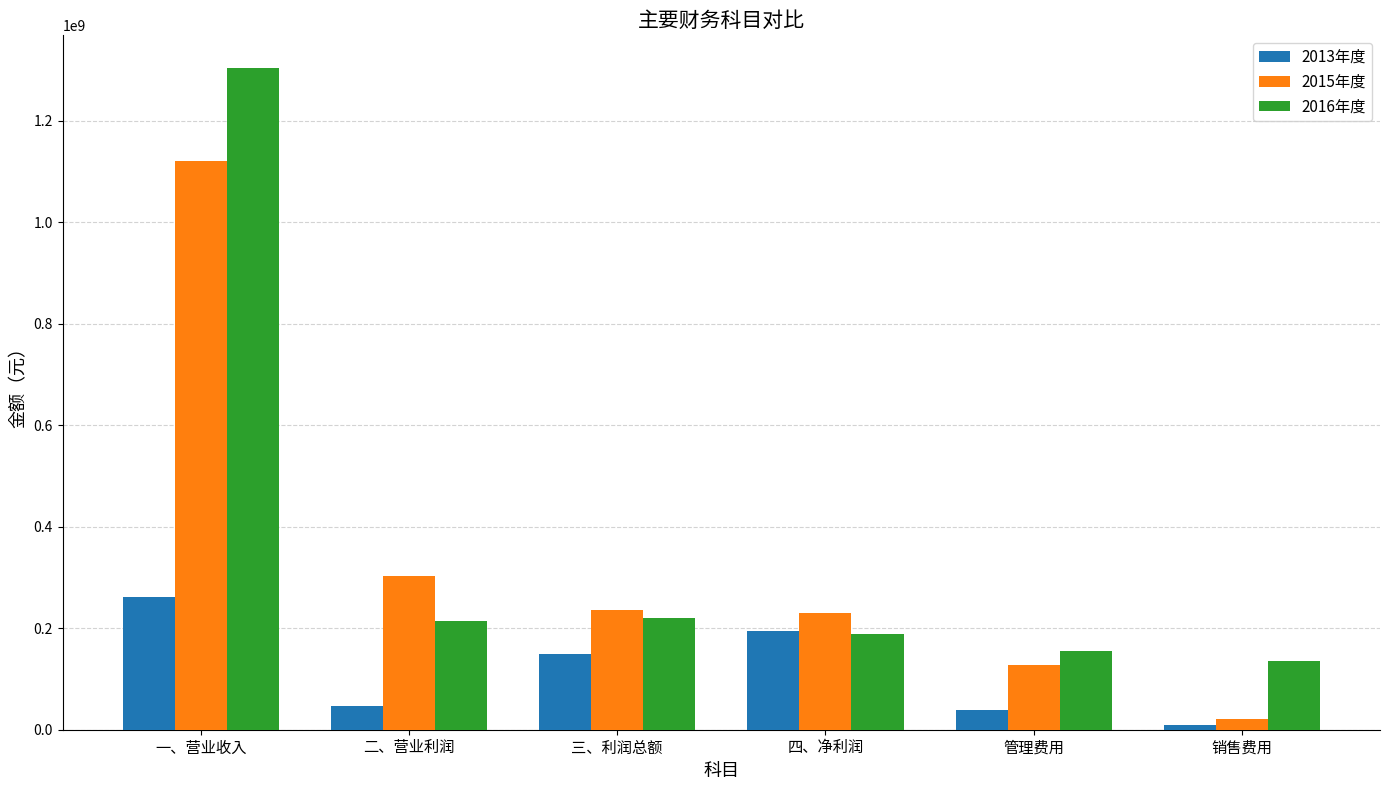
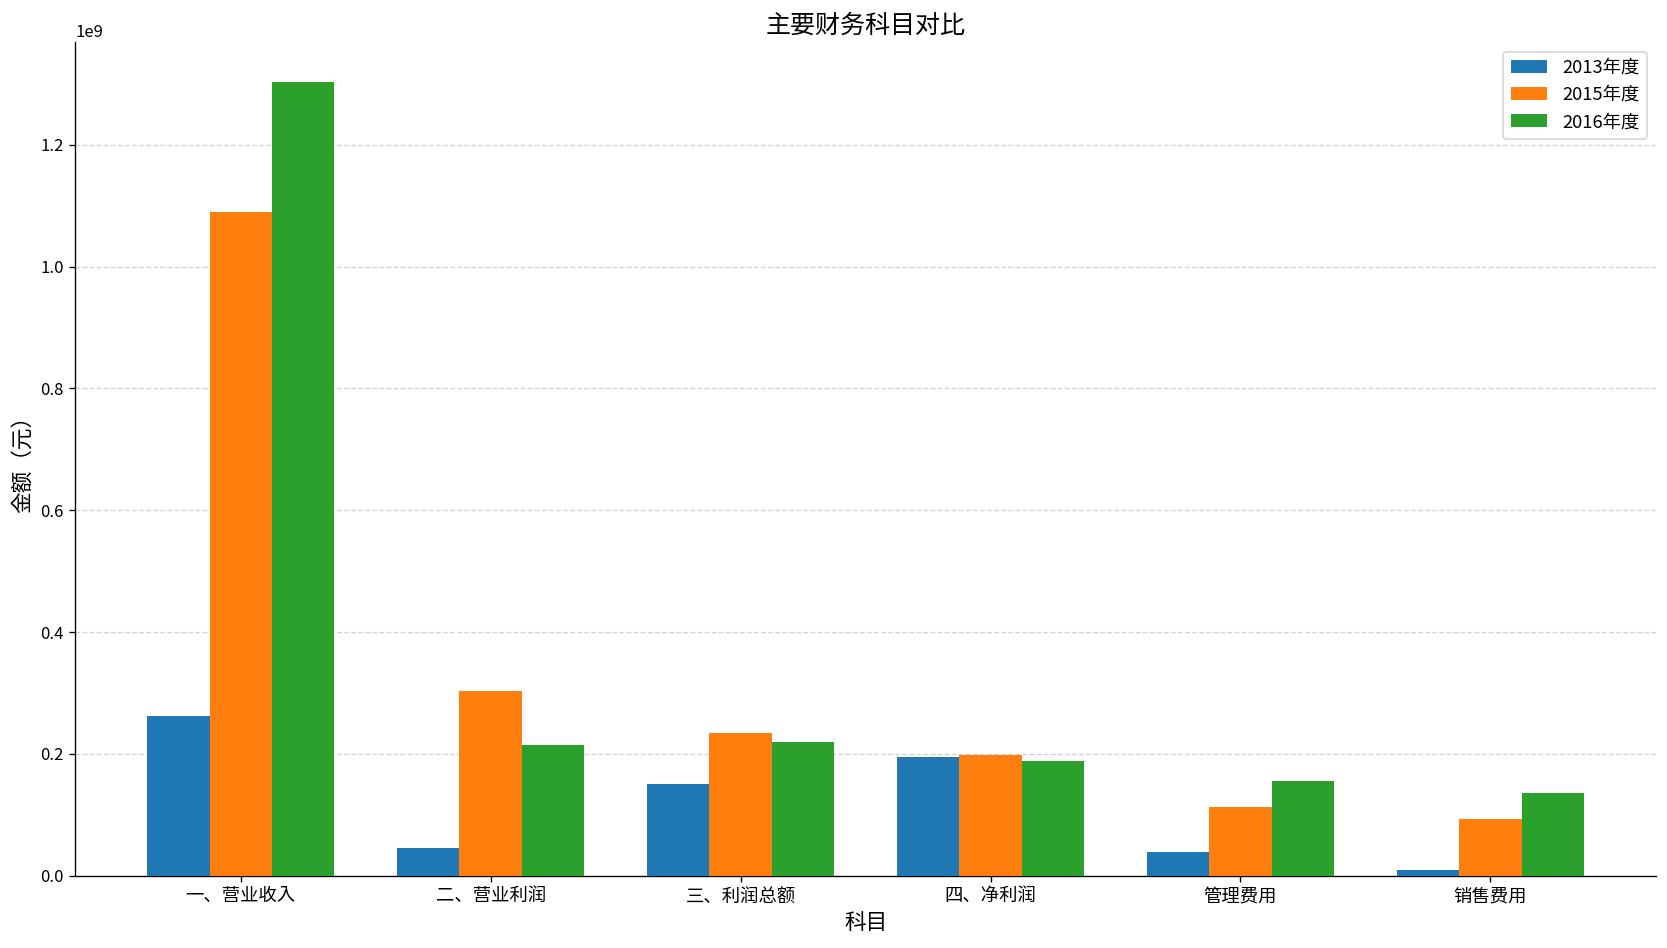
2015年度, 一、营业收入: 1120000000 -> 1090000000
2015年度, 四、净利润: 230000000 -> 200000000
2015年度, 管理费用: 130000000 -> 110000000
2015年度, 销售费用: 20000000 -> 90000000
